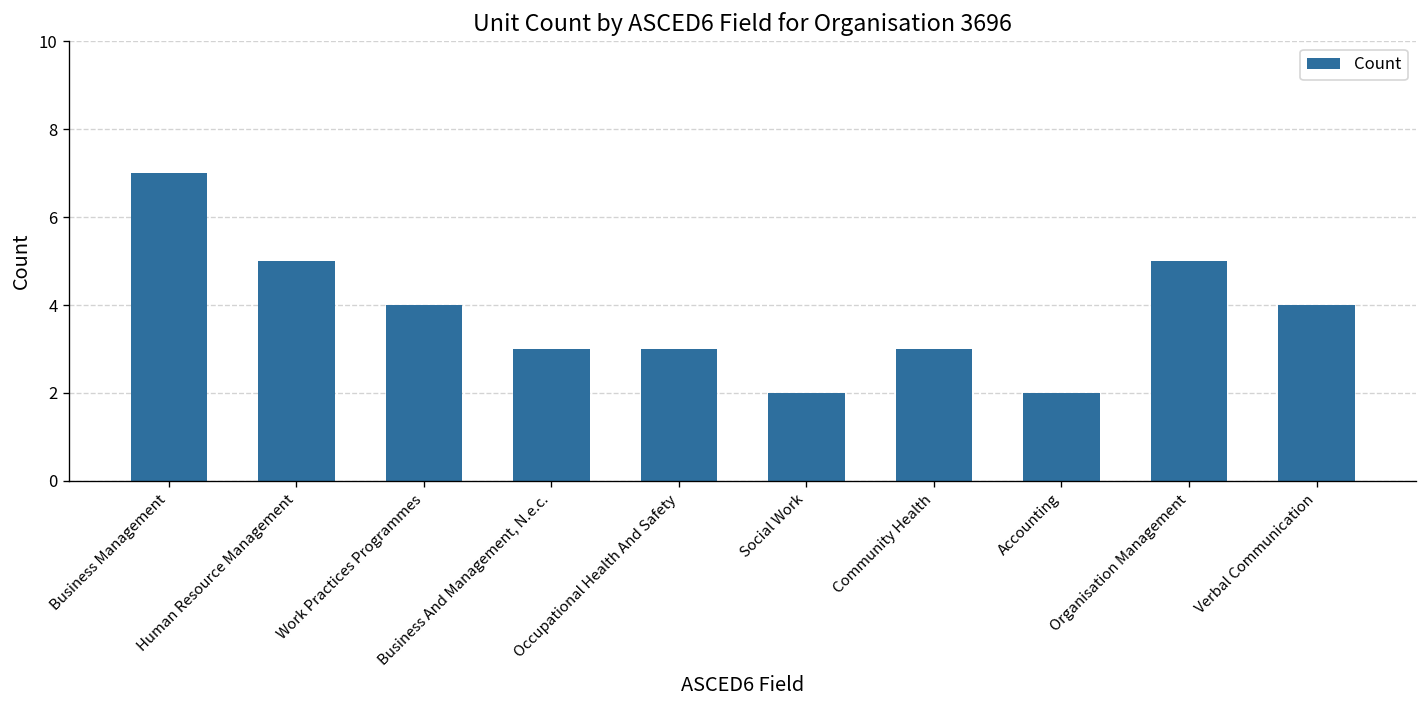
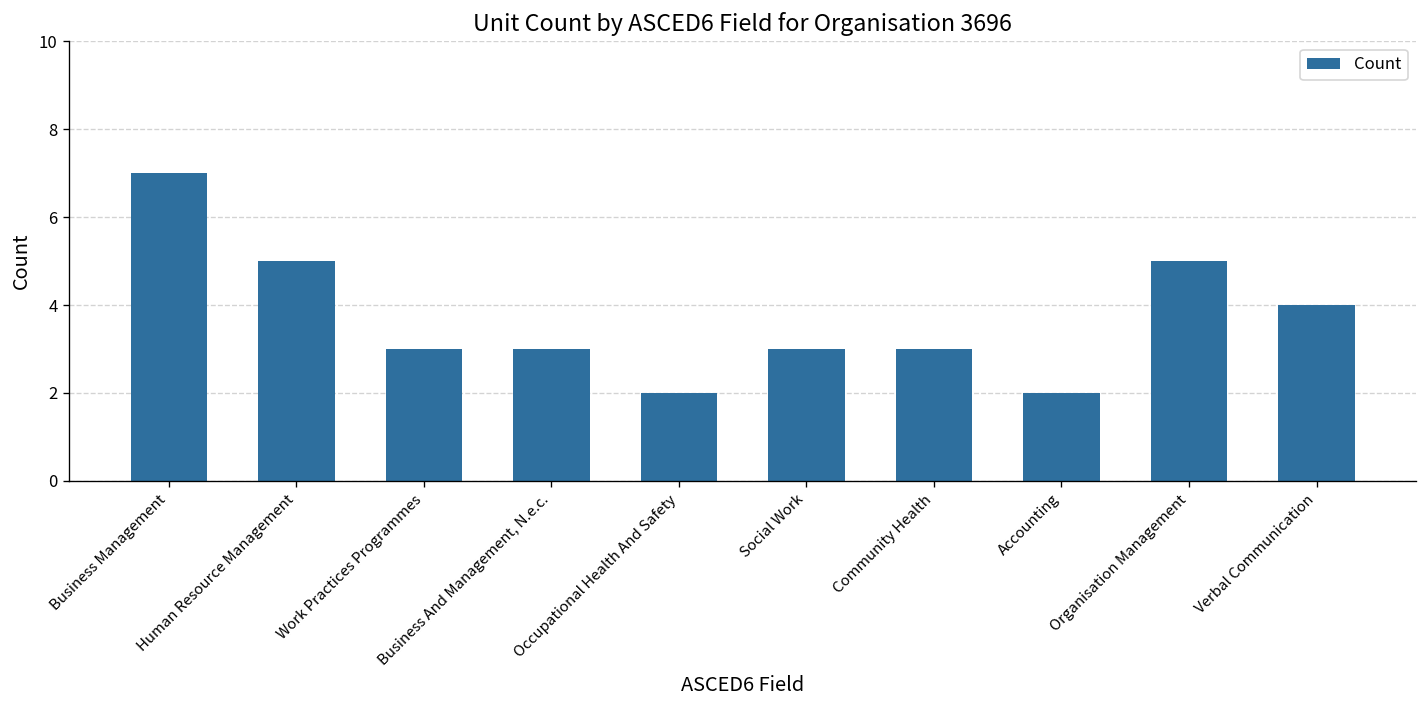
Work Practices Programmes: 4 -> 3
Occupational Health And Safety: 3 -> 2
Social Work: 2 -> 3
